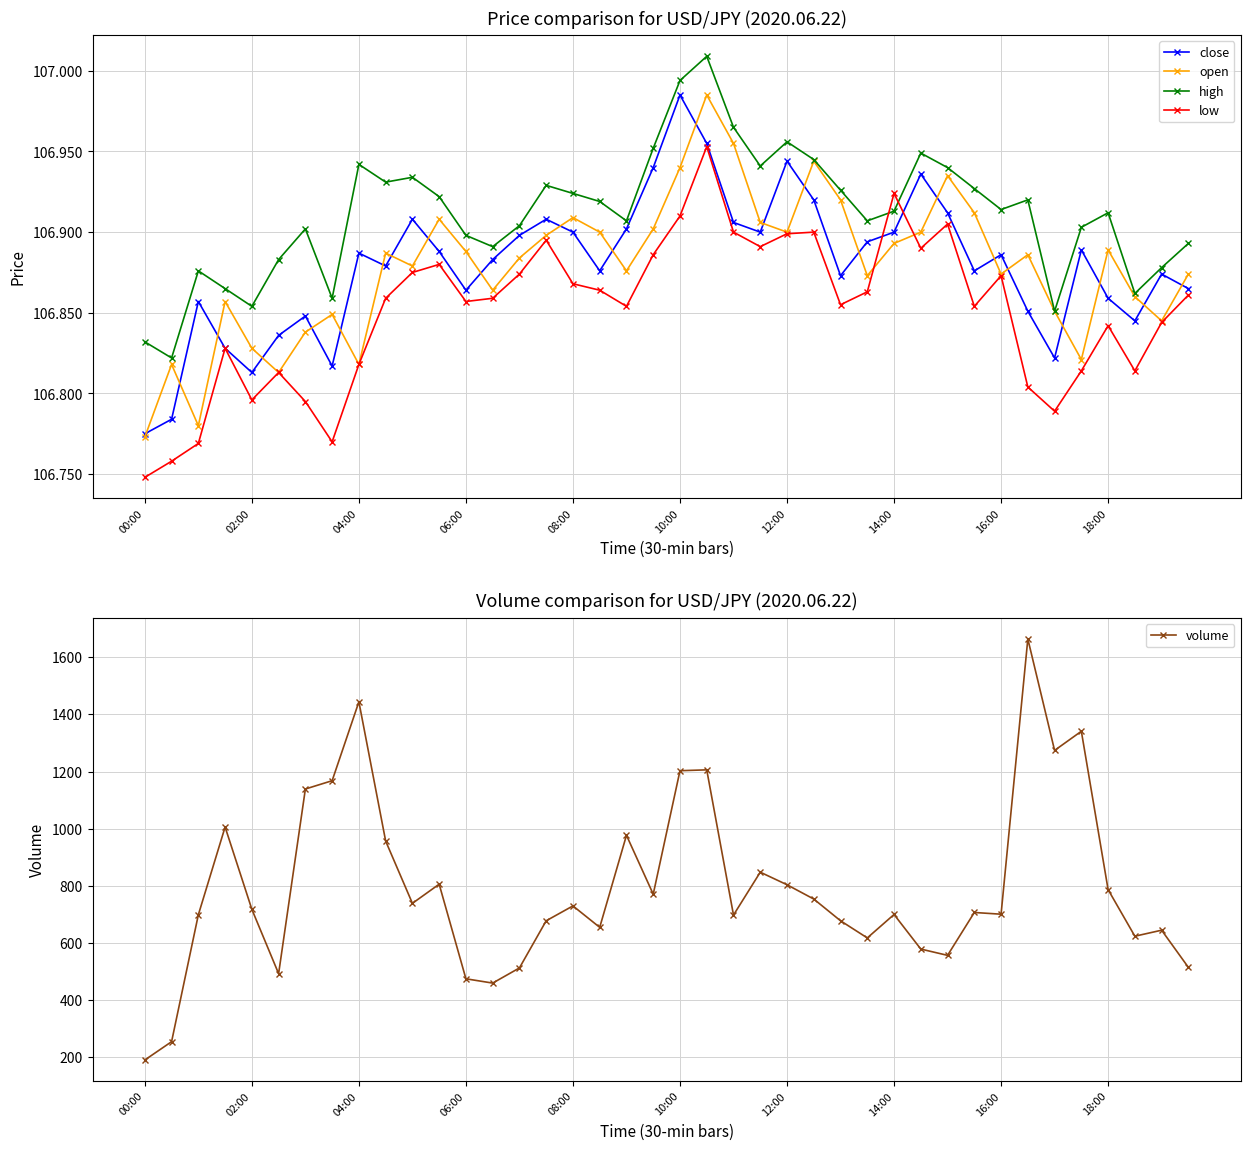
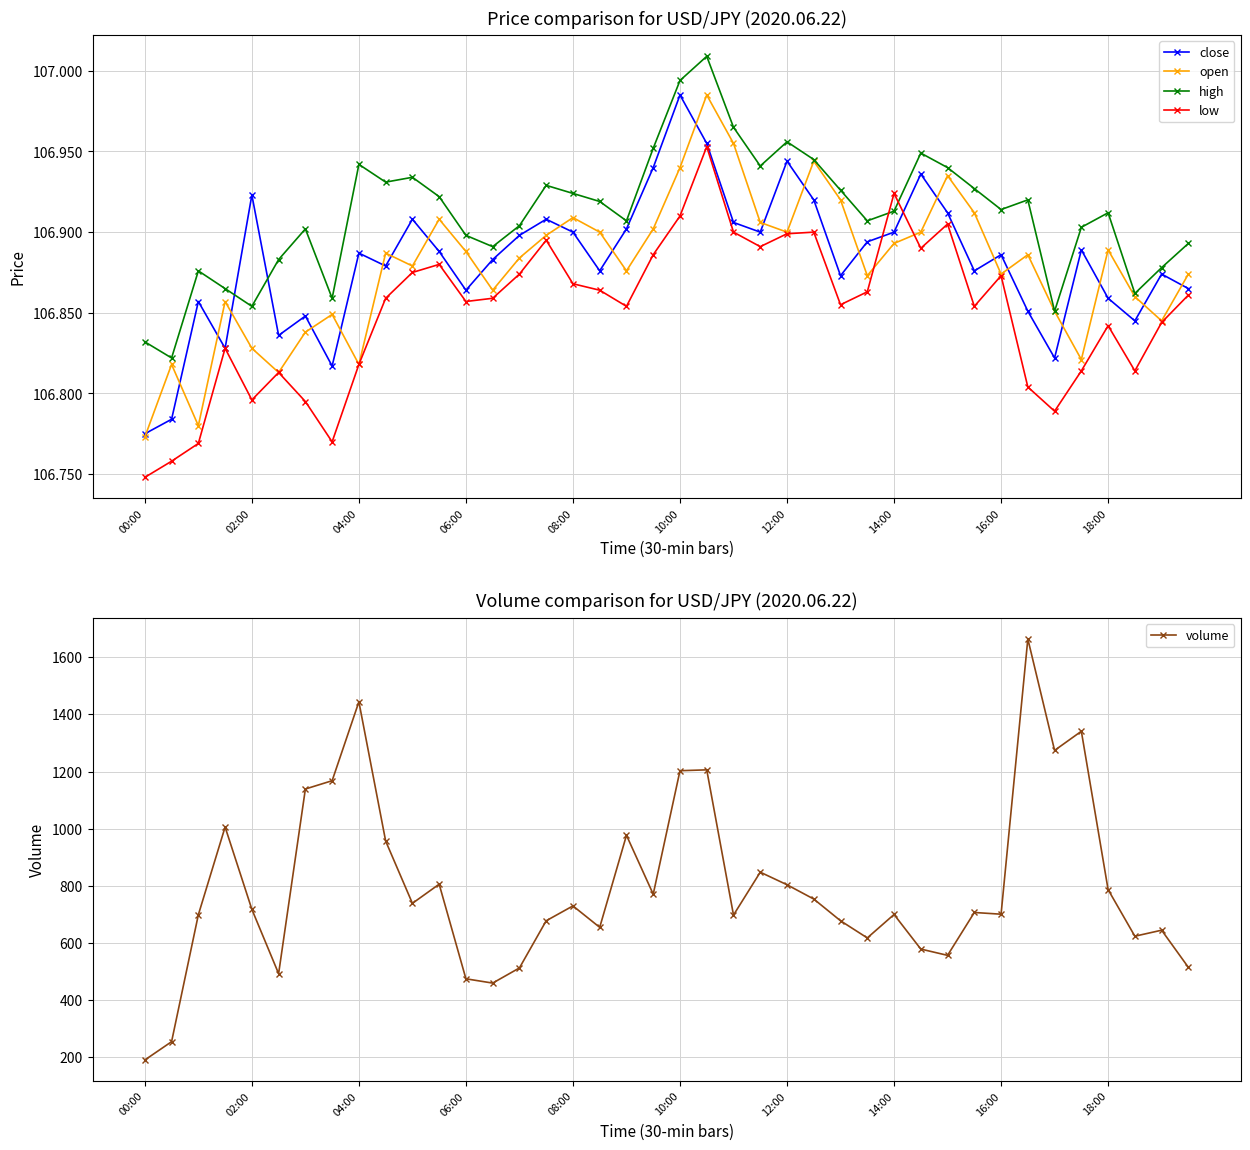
Price comparison for USD/JPY (2020.06.22), close, 02:00: 106.813 -> 106.923
